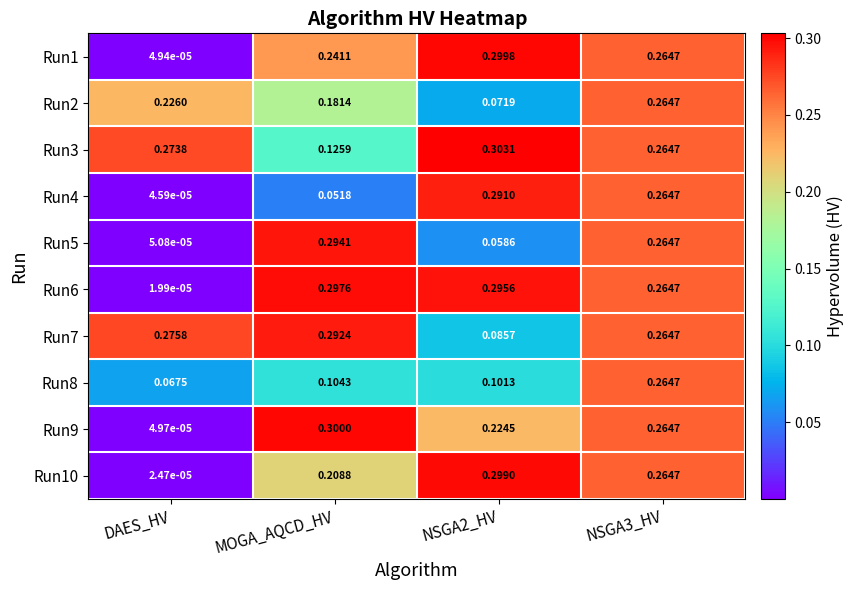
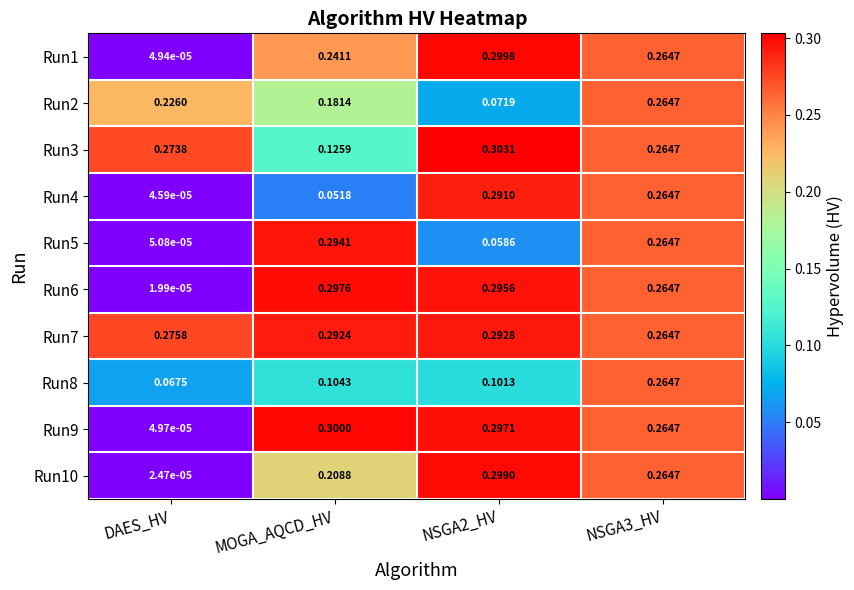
Run7, NSGA2_HV: 0.0857 -> 0.2928
Run9, NSGA2_HV: 0.2245 -> 0.2971
